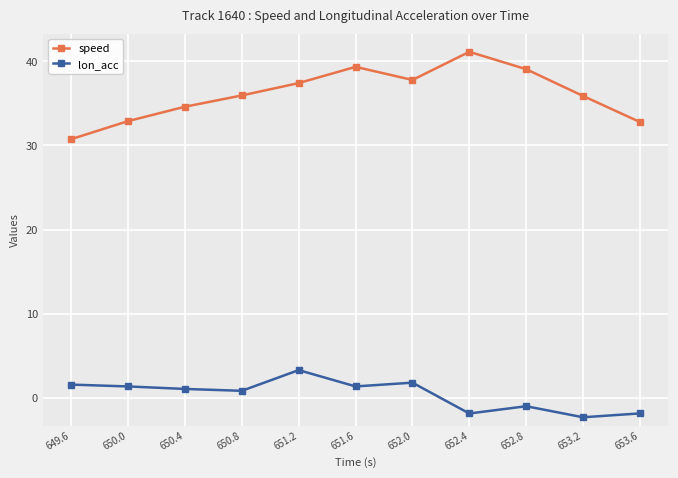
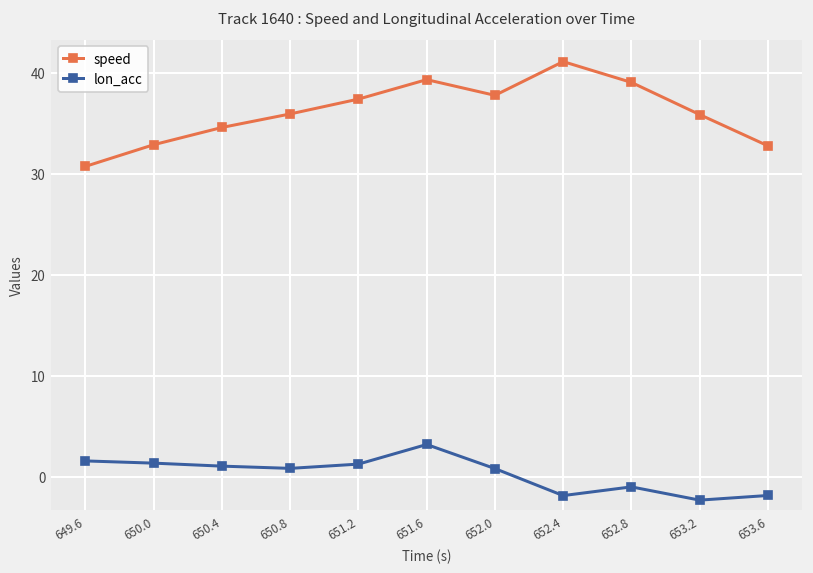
lon_acc, 651.2: 3 -> 1
lon_acc, 651.6: 1 -> 3
lon_acc, 652.0: 2 -> 1
